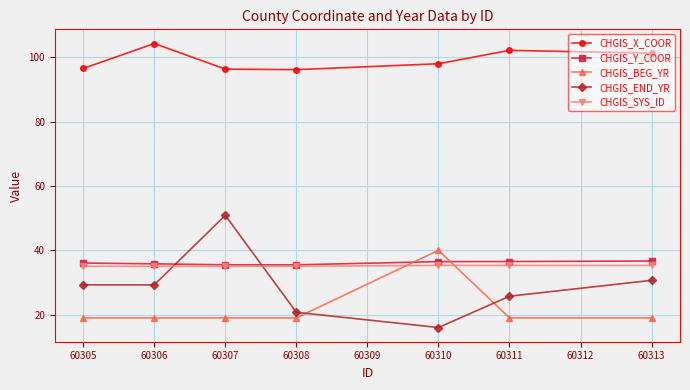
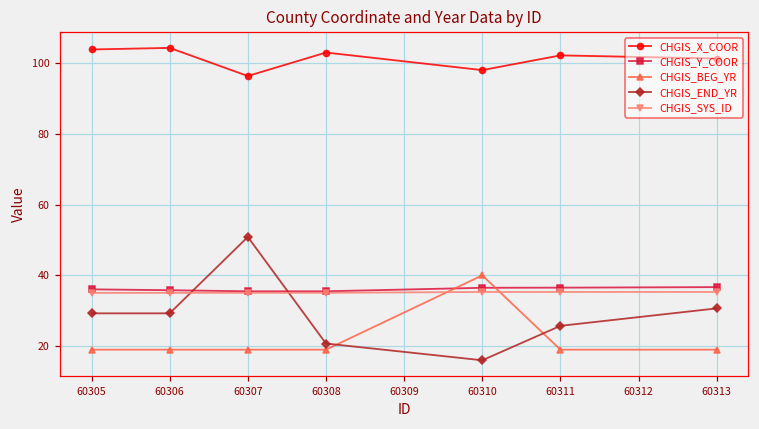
CHGIS_X_COOR, 60305: 97 -> 104
CHGIS_X_COOR, 60308: 96 -> 103
